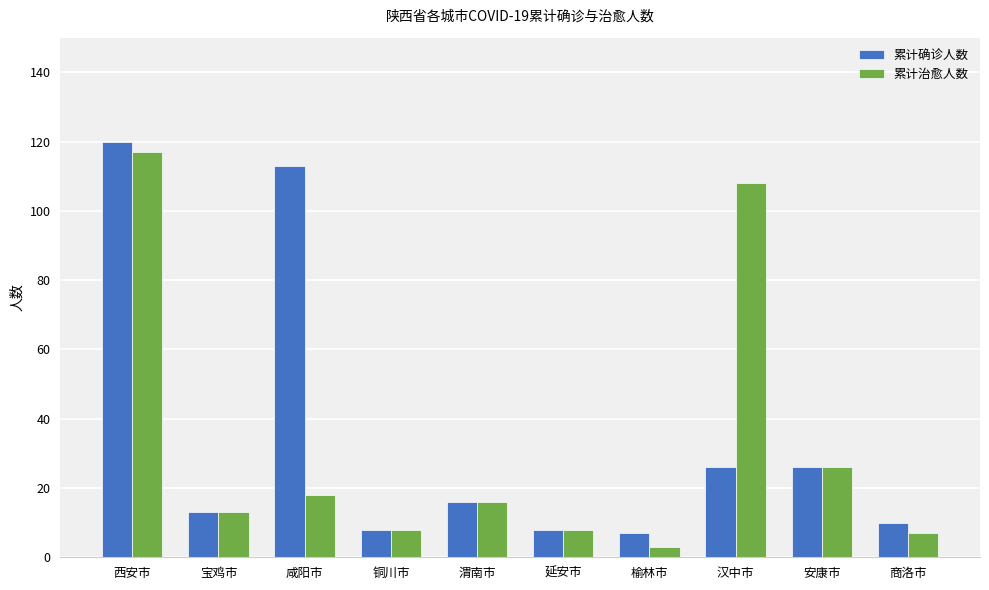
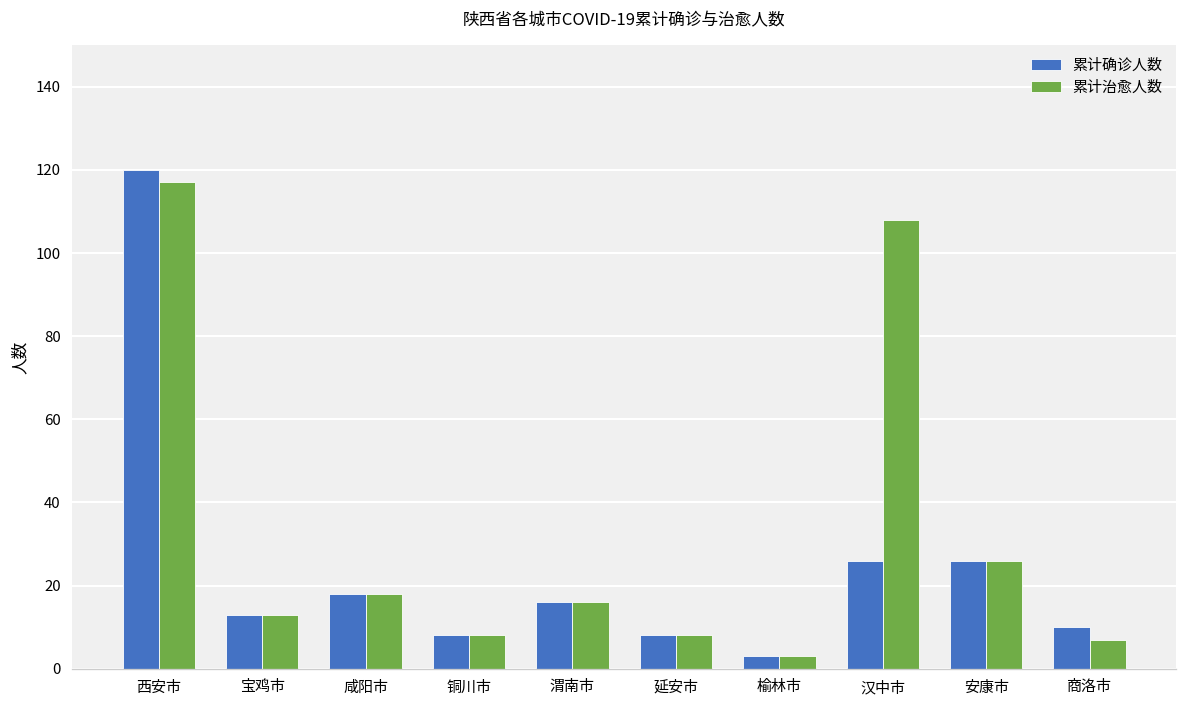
累计确诊人数, 咸阳市: 113 -> 18
累计确诊人数, 榆林市: 7 -> 3
